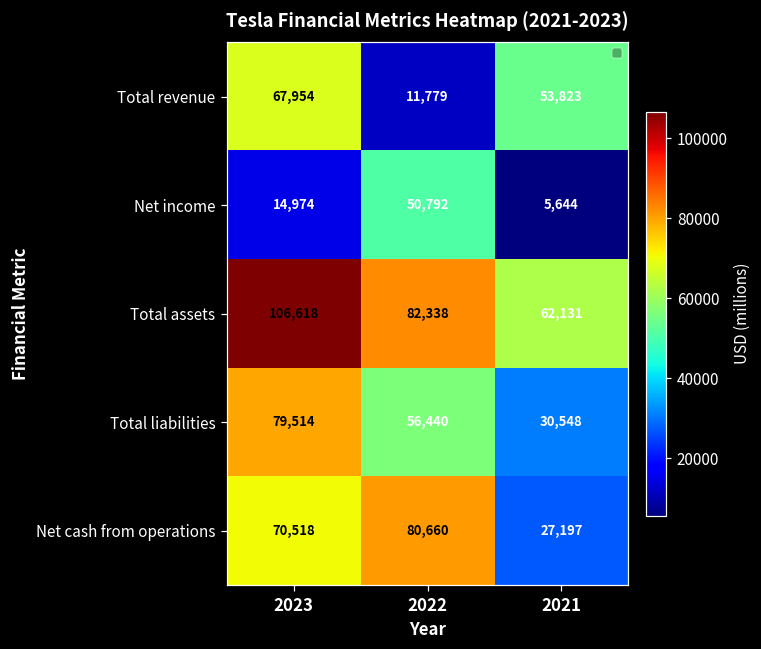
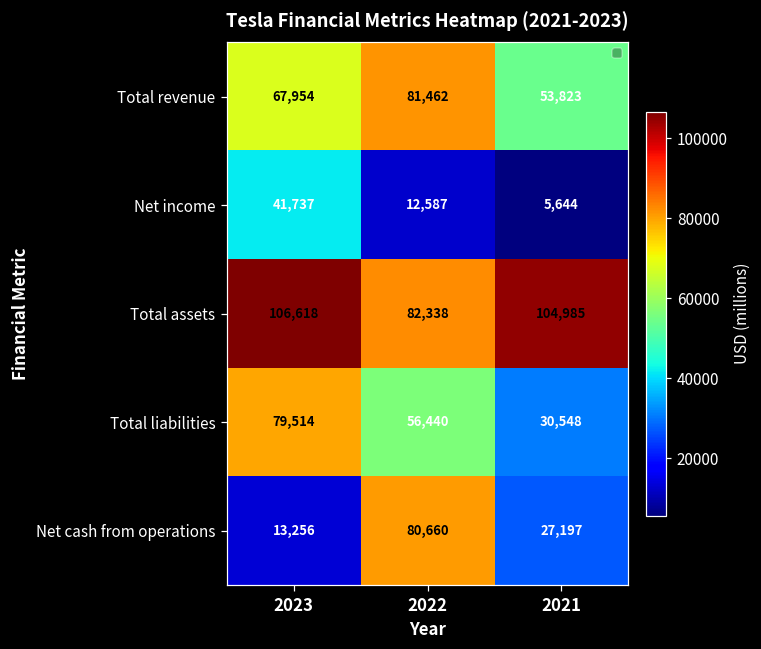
Total revenue, 2022: 11,779 -> 81,462
Net income, 2023: 14,974 -> 41,737
Net income, 2022: 50,792 -> 12,587
Total assets, 2021: 62,131 -> 104,985
Net cash from operations, 2023: 70,518 -> 13,256
